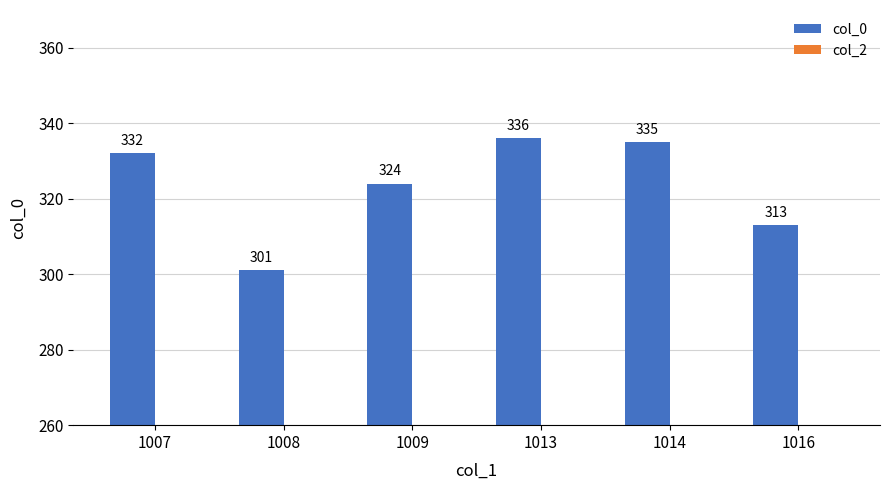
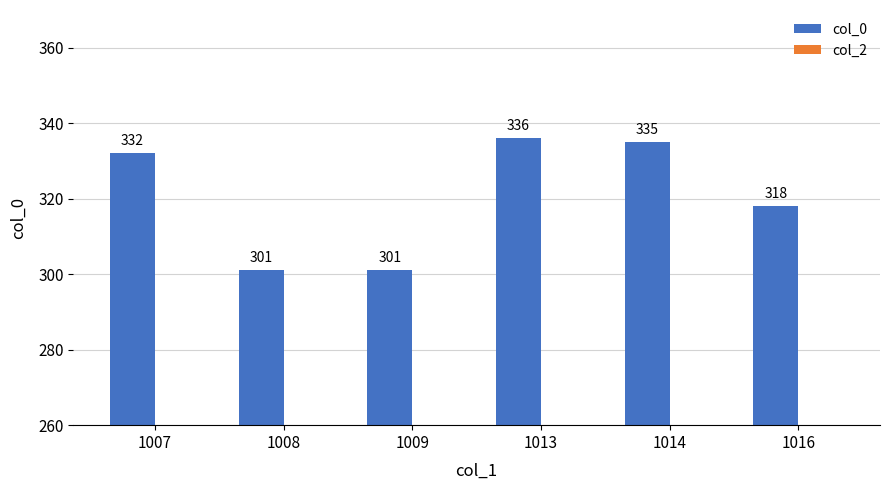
col_0, 1009: 324 -> 301
col_0, 1016: 313 -> 318
